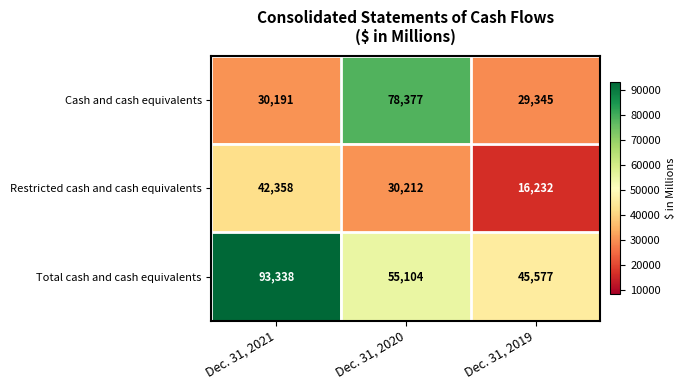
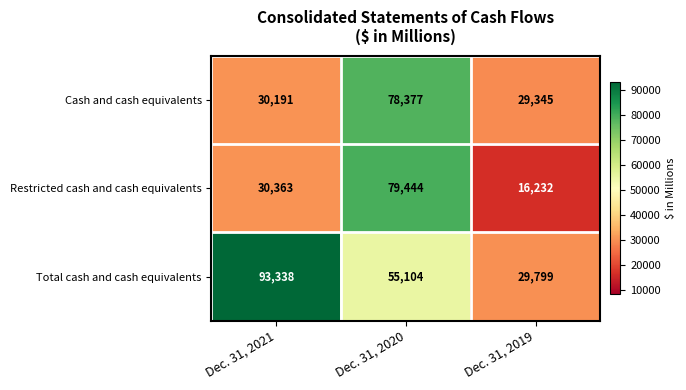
Restricted cash and cash equivalents, Dec. 31, 2021: 42,358 -> 30,363
Restricted cash and cash equivalents, Dec. 31, 2020: 30,212 -> 79,444
Total cash and cash equivalents, Dec. 31, 2019: 45,577 -> 29,799
